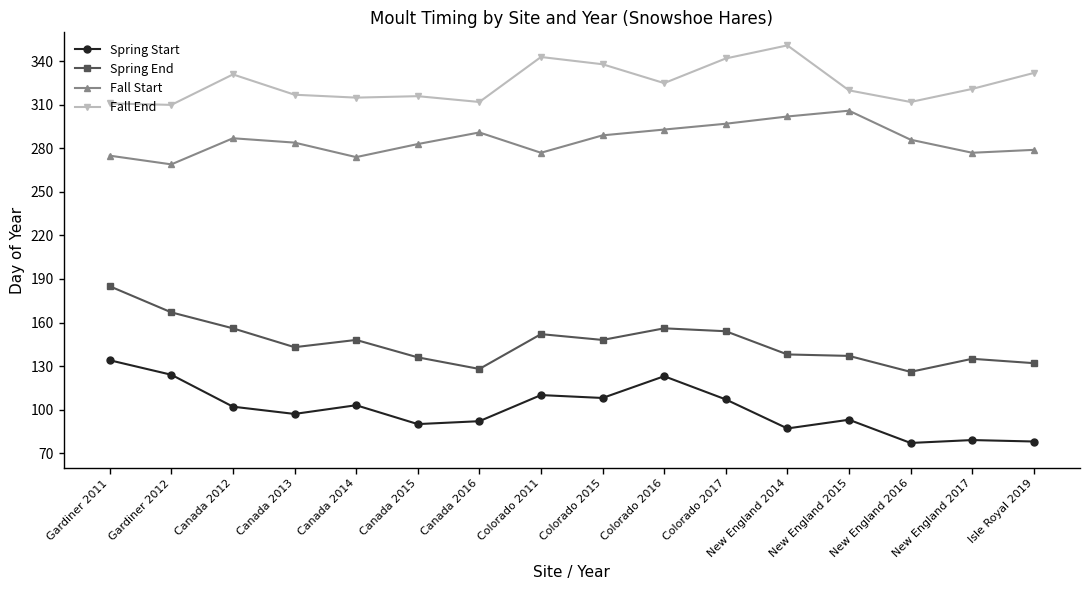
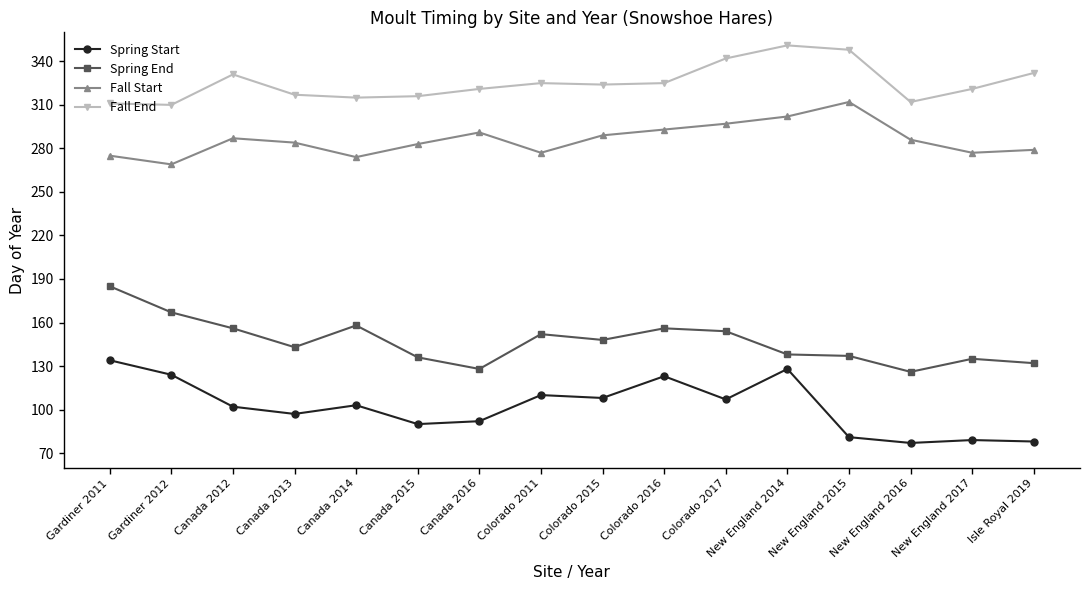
Spring End, Canada 2014: 148 -> 158
Fall End, Canada 2016: 312 -> 321
Fall End, Colorado 2011: 343 -> 325
Fall End, Colorado 2015: 338 -> 324
Spring Start, New England 2014: 87 -> 128
Spring Start, New England 2015: 93 -> 81
Fall Start, New England 2015: 306 -> 312
Fall End, New England 2015: 320 -> 348
